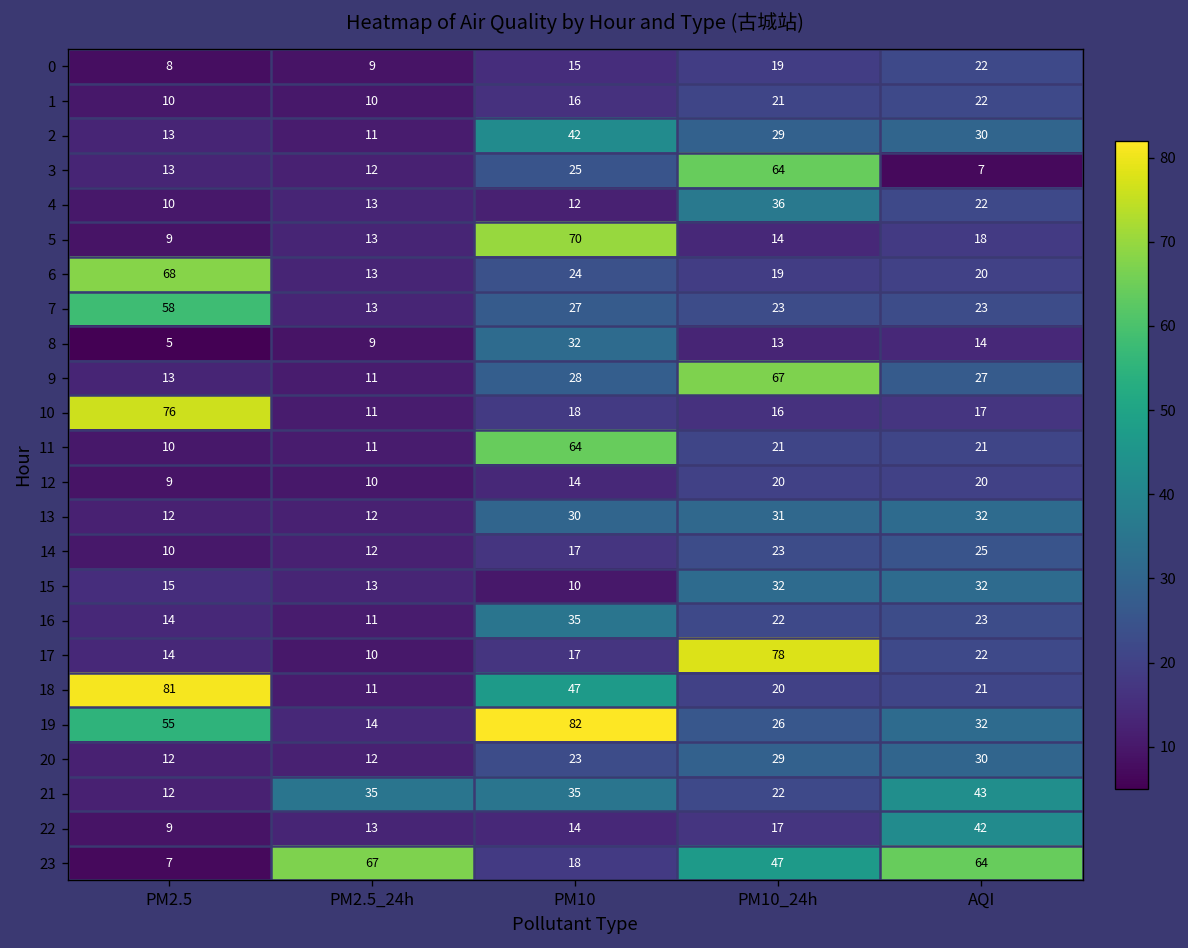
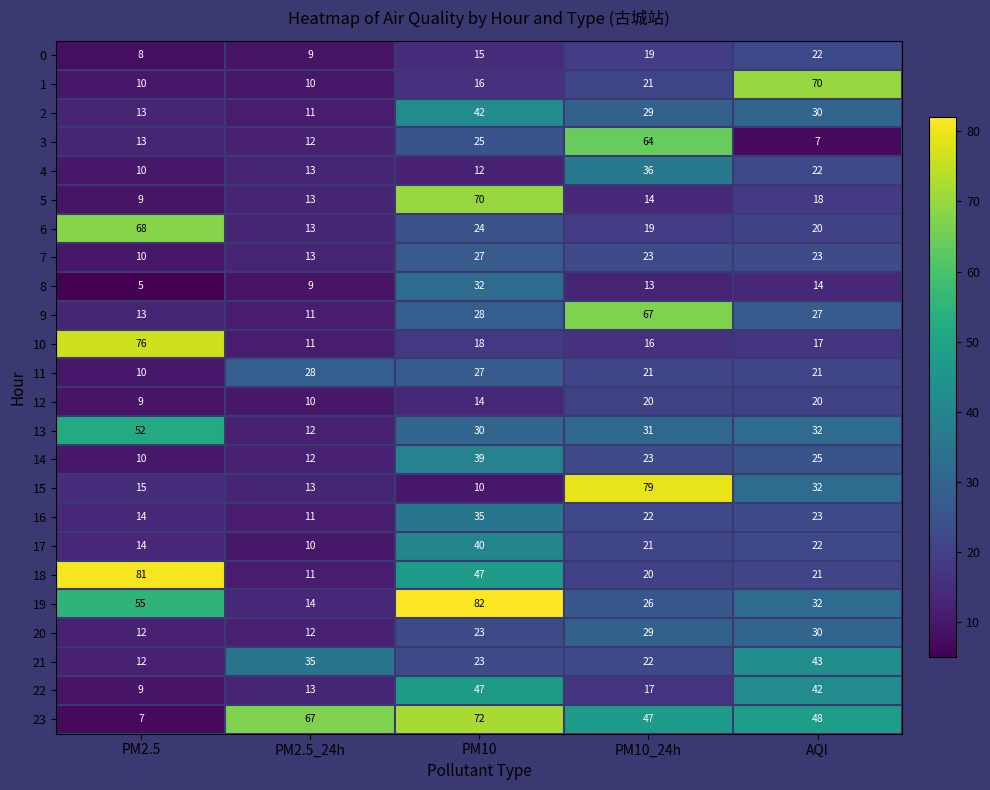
1, AQI: 22 -> 70
7, PM2.5: 58 -> 10
11, PM2.5_24h: 11 -> 28
11, PM10: 64 -> 27
13, PM2.5: 12 -> 52
14, PM10: 17 -> 39
15, PM10_24h: 32 -> 79
17, PM10: 17 -> 40
17, PM10_24h: 78 -> 21
21, PM10: 35 -> 23
22, PM10: 14 -> 47
23, PM10: 18 -> 72
23, AQI: 64 -> 48
